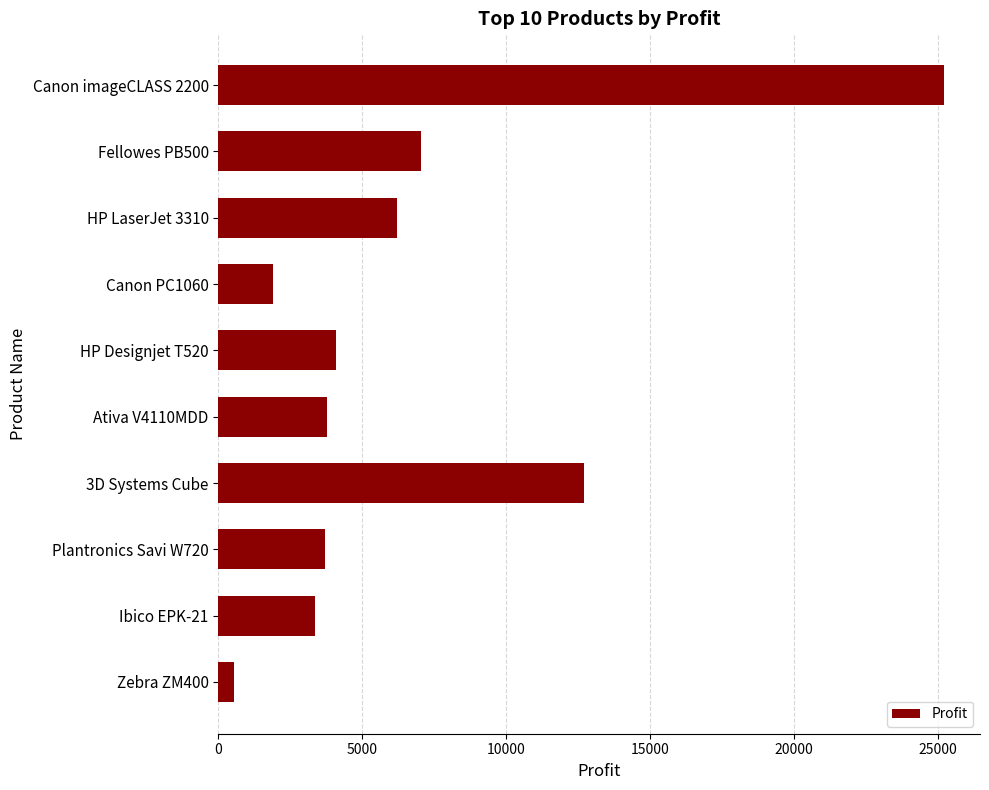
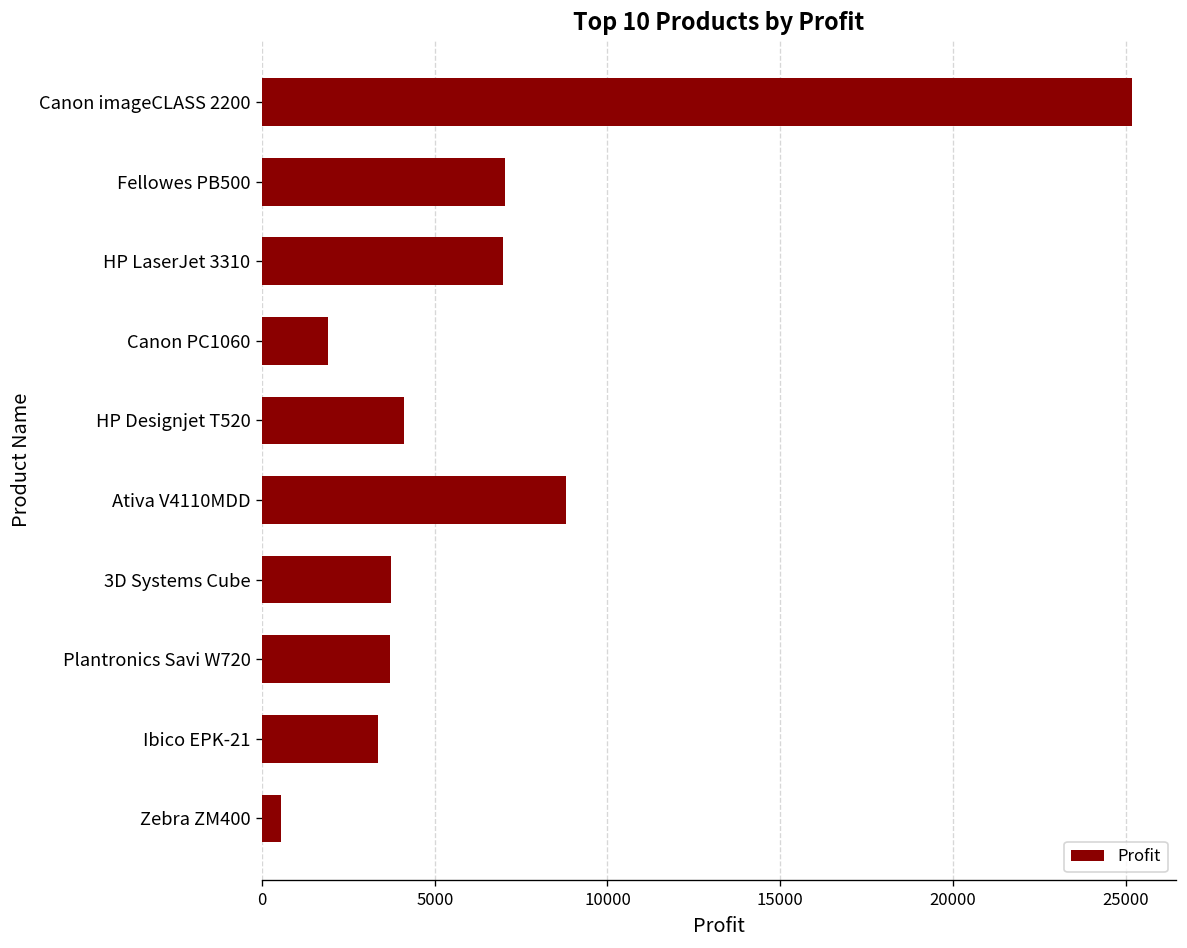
HP LaserJet 3310: 6200 -> 7000
Ativa V4110MDD: 3800 -> 8800
3D Systems Cube: 12700 -> 3700
